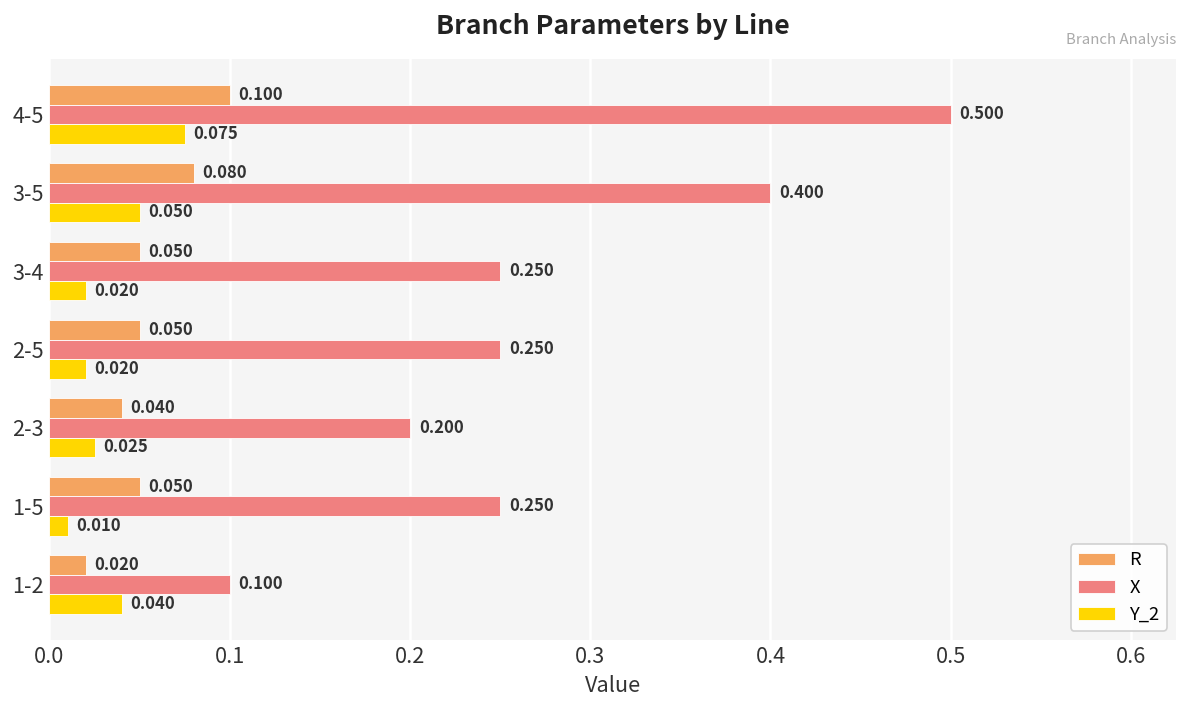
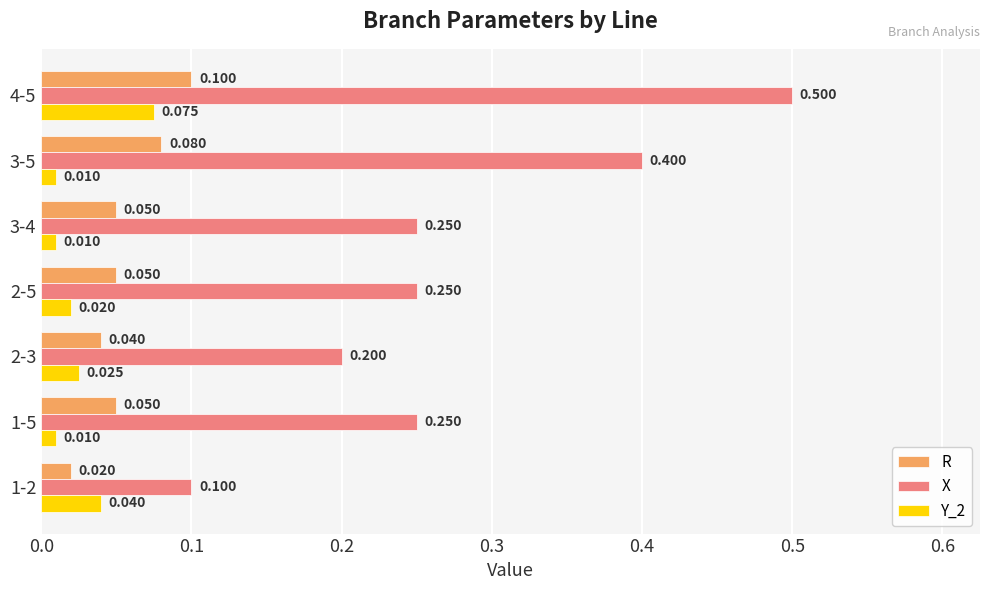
Y_2, 3-5: 0.050 -> 0.010
Y_2, 3-4: 0.020 -> 0.010
